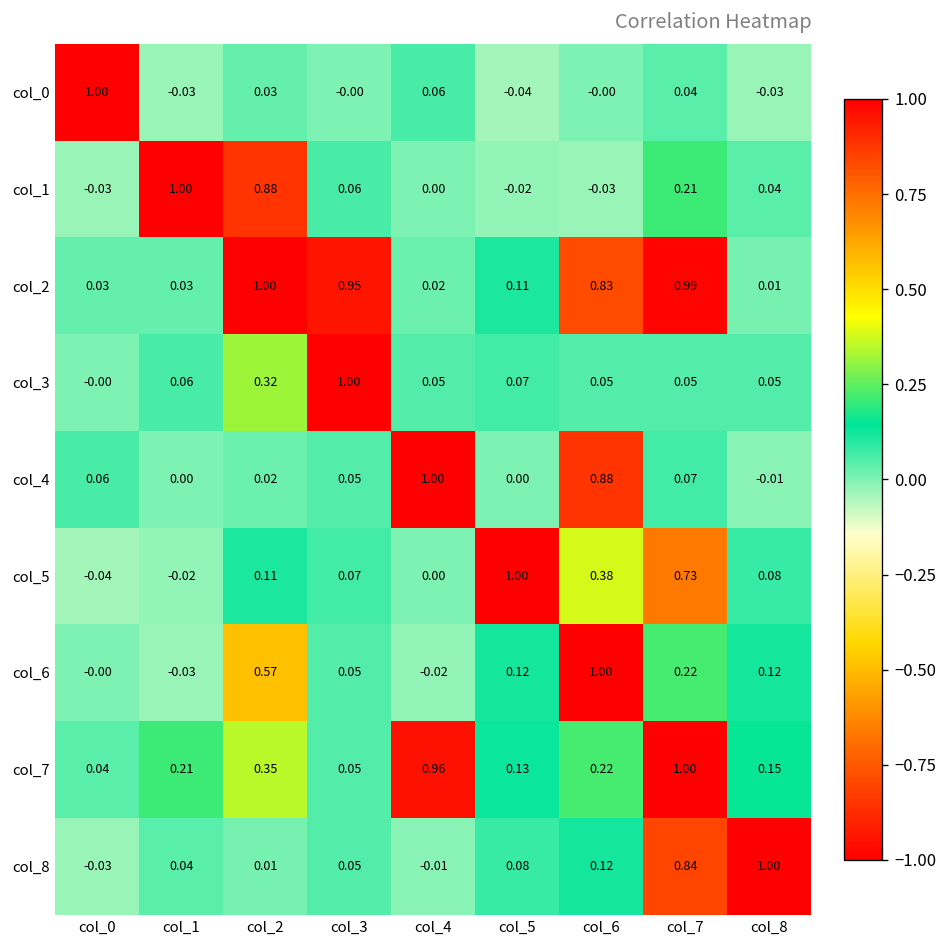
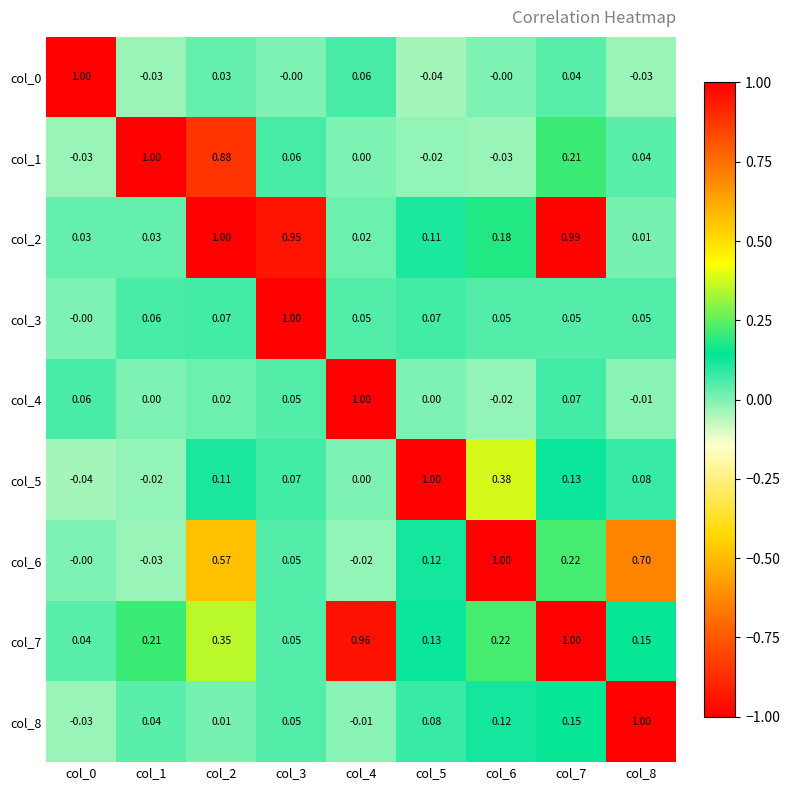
col_2, col_6: 0.83 -> 0.18
col_3, col_2: 0.32 -> 0.07
col_4, col_6: 0.88 -> -0.02
col_5, col_7: 0.73 -> 0.13
col_6, col_8: 0.12 -> 0.70
col_8, col_7: 0.84 -> 0.15
